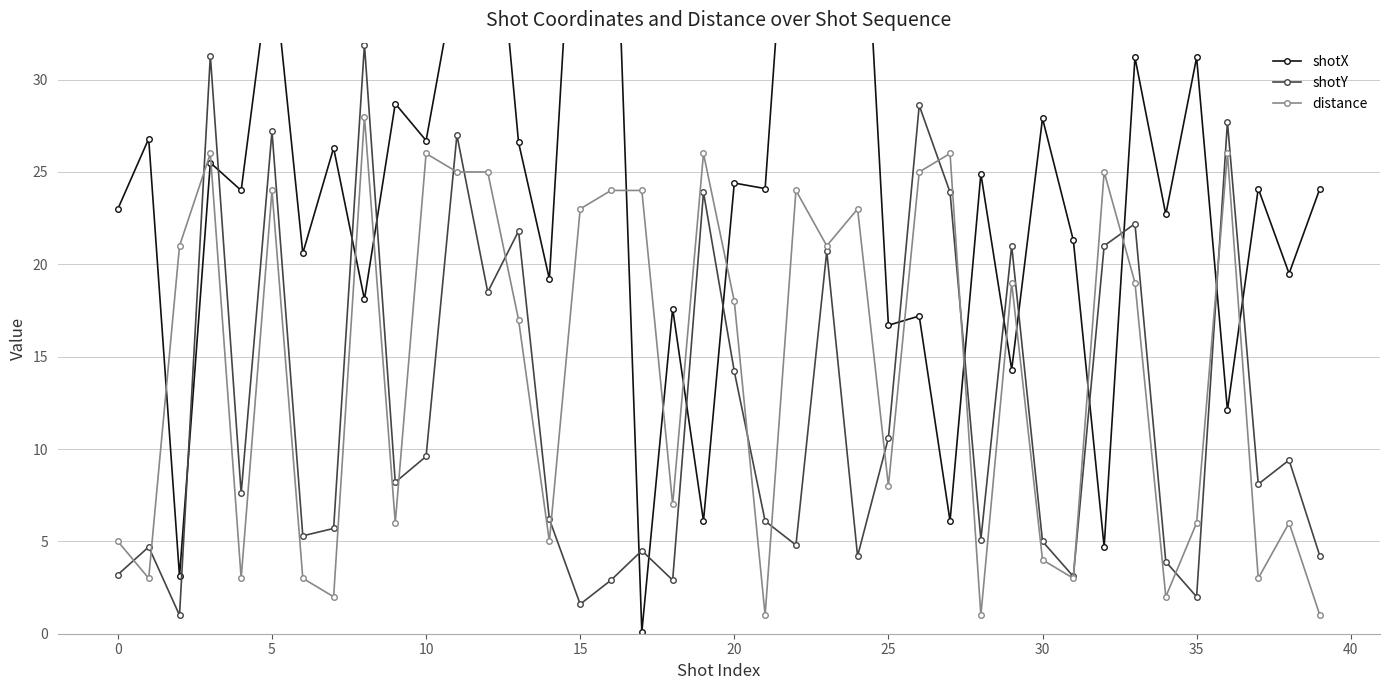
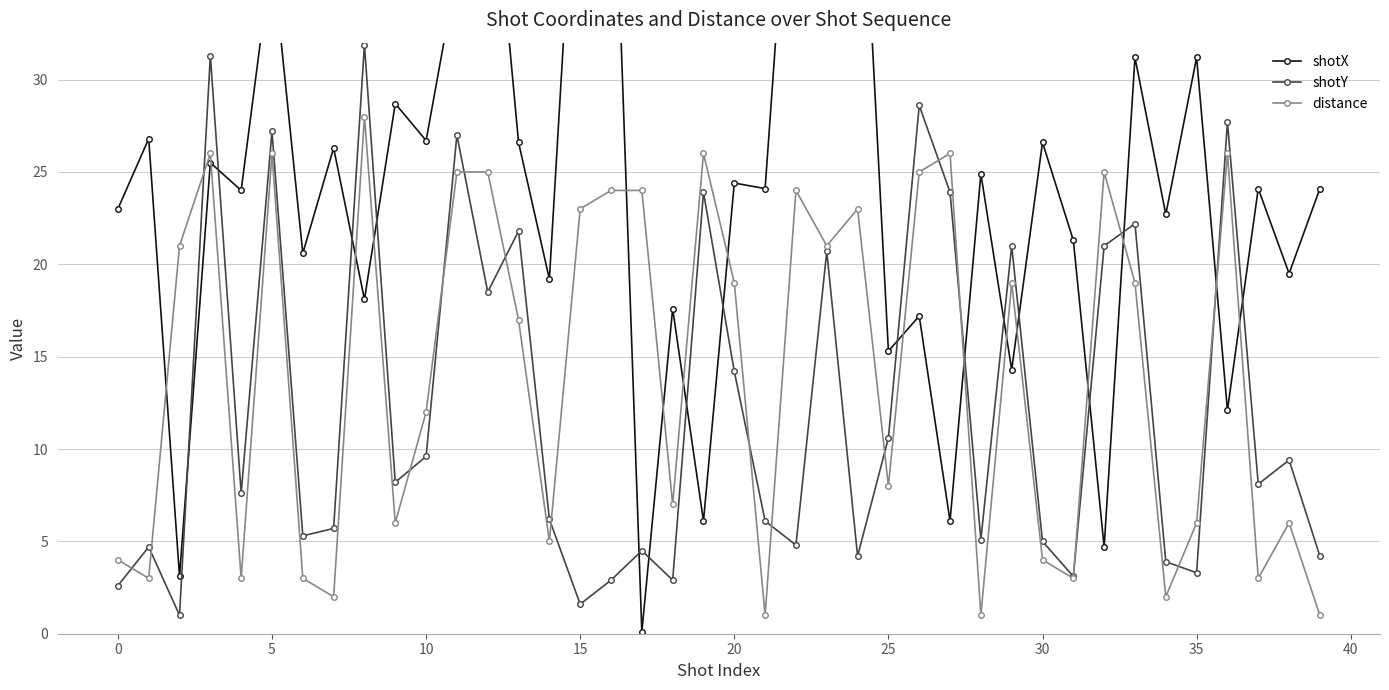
shotY, 0: 3.2 -> 2.6
distance, 0: 5 -> 4
distance, 5: 24 -> 26
distance, 10: 26 -> 12
distance, 20: 18 -> 19
shotX, 25: 16.7 -> 15.3
shotX, 30: 27.9 -> 26.6
shotY, 35: 2.0 -> 3.3
